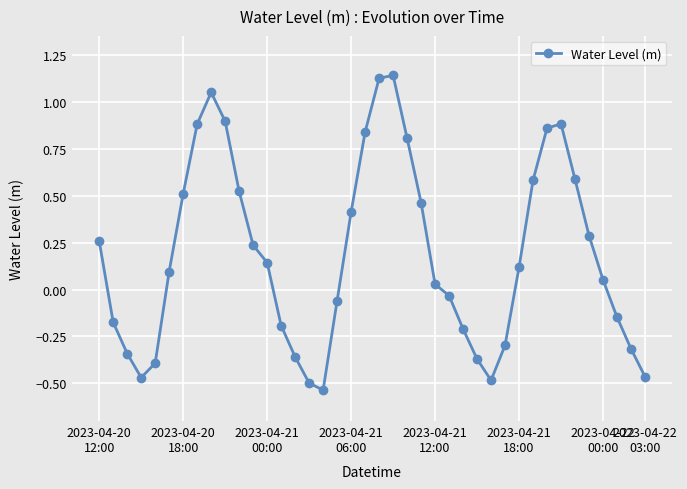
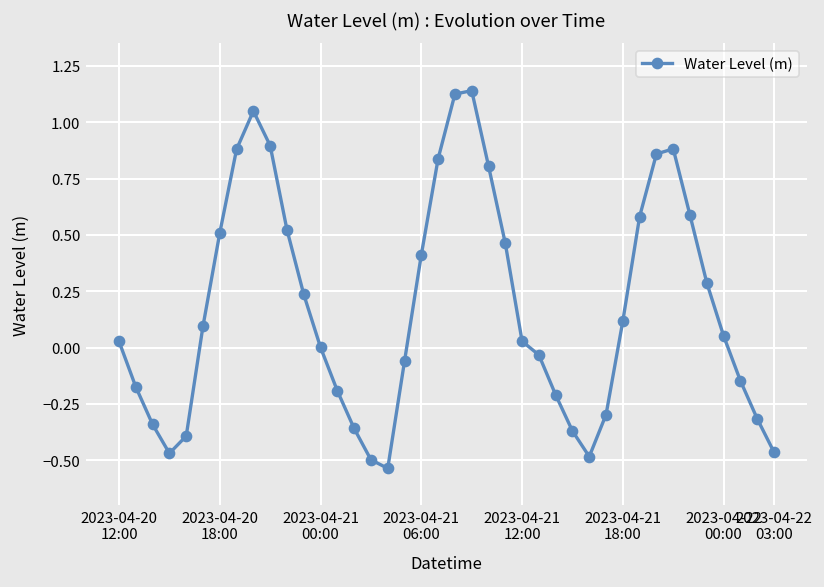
2023-04-20 12:00: 0.26 -> 0.03
2023-04-21 00:00: 0.14 -> 0.00
